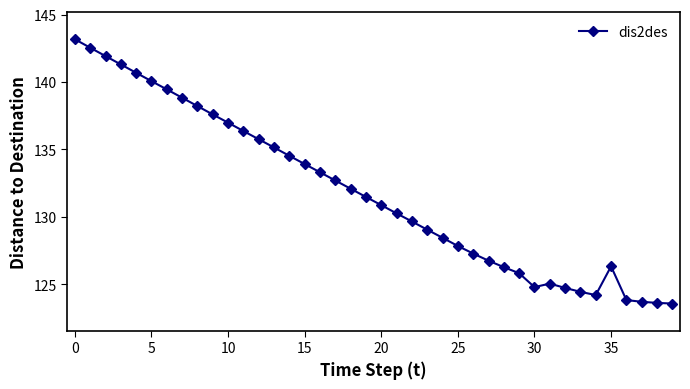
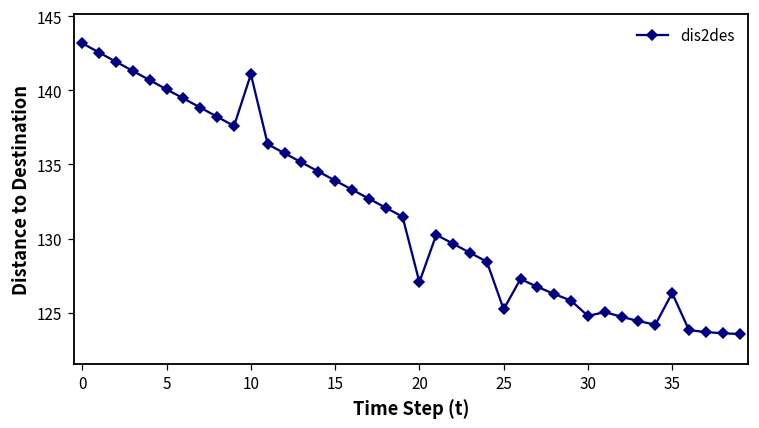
10: 137.0 -> 141.1
20: 130.9 -> 127.1
25: 127.8 -> 125.2
